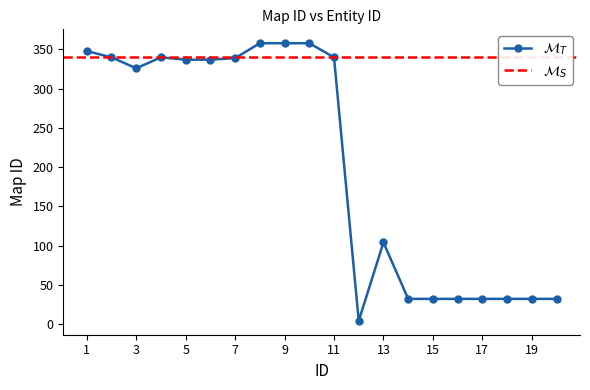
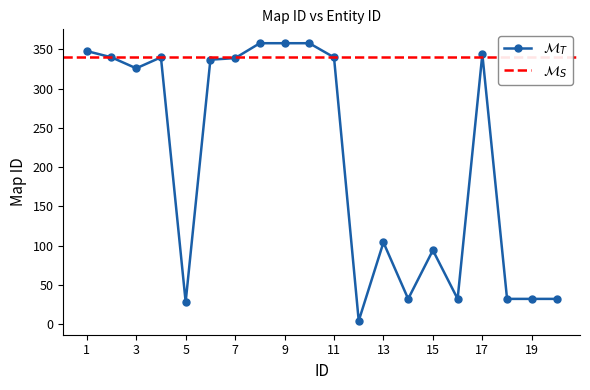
5: 340 -> 30
15: 30 -> 90
17: 30 -> 340
